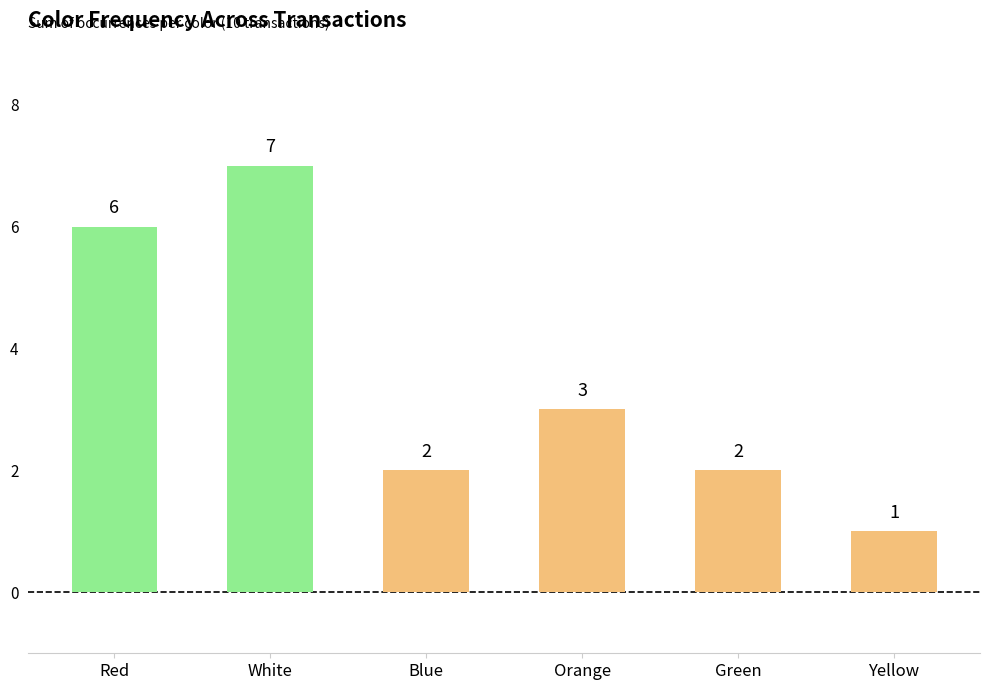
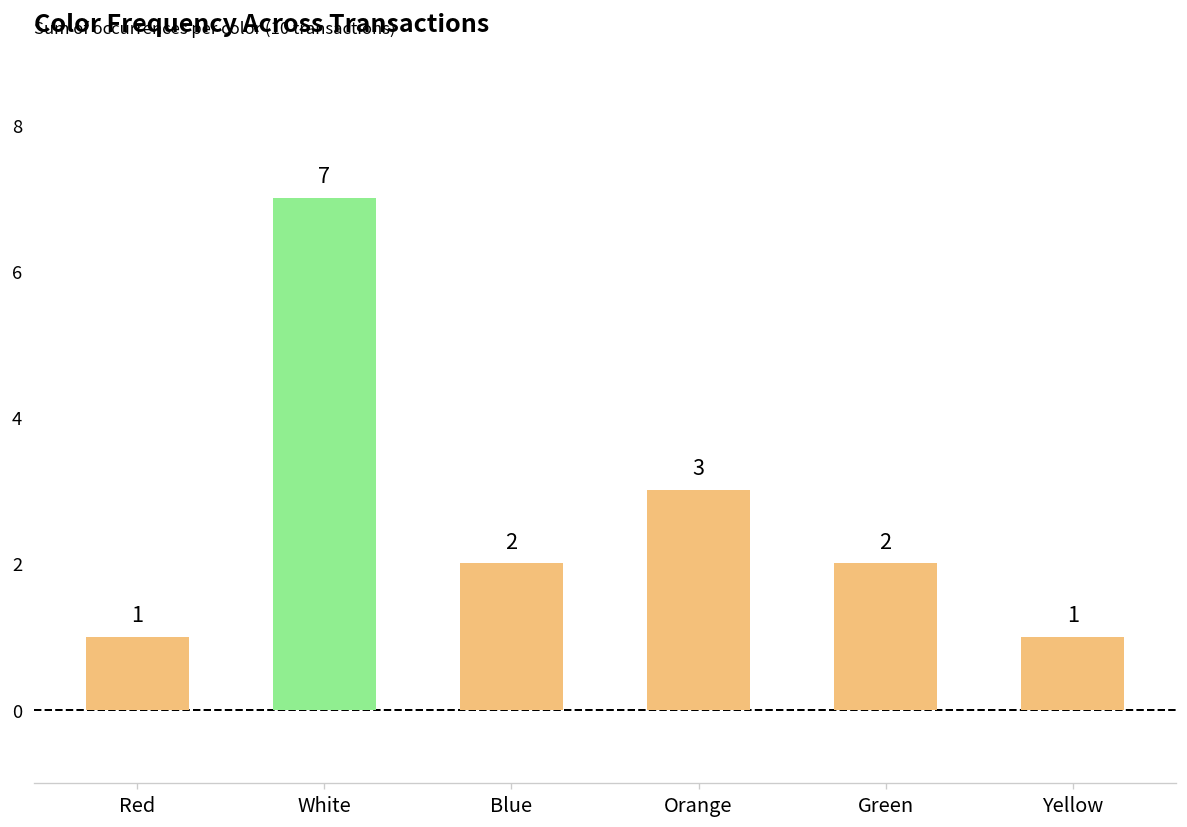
Red: 6 -> 1
